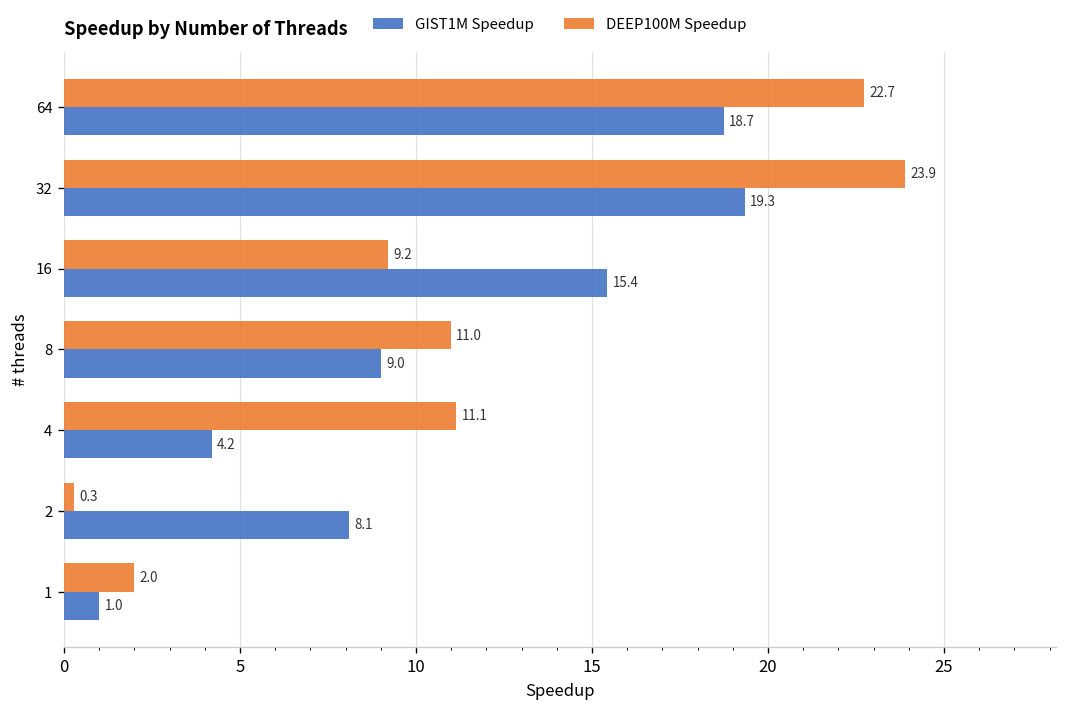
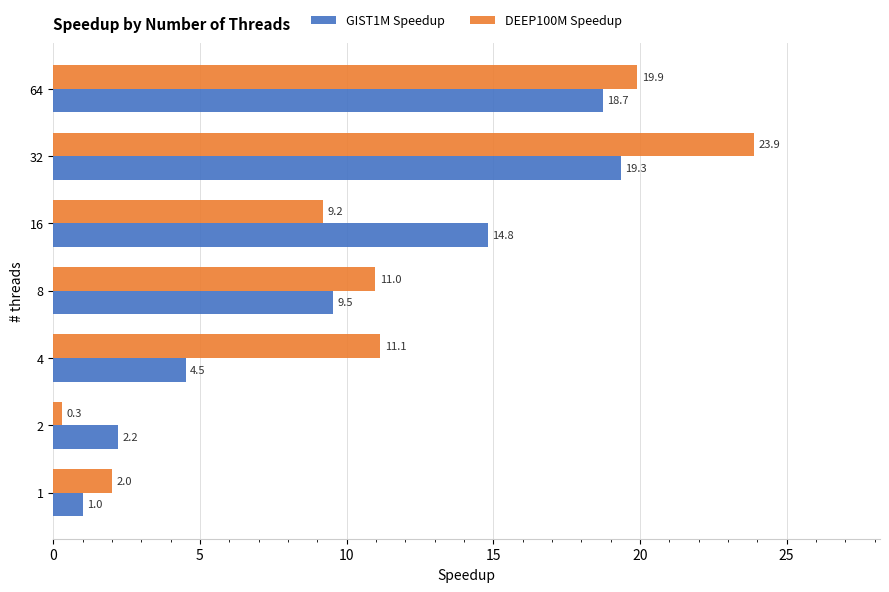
DEEP100M Speedup, 64: 22.7 -> 19.9
GIST1M Speedup, 16: 15.4 -> 14.8
GIST1M Speedup, 8: 9.0 -> 9.5
GIST1M Speedup, 4: 4.2 -> 4.5
GIST1M Speedup, 2: 8.1 -> 2.2
